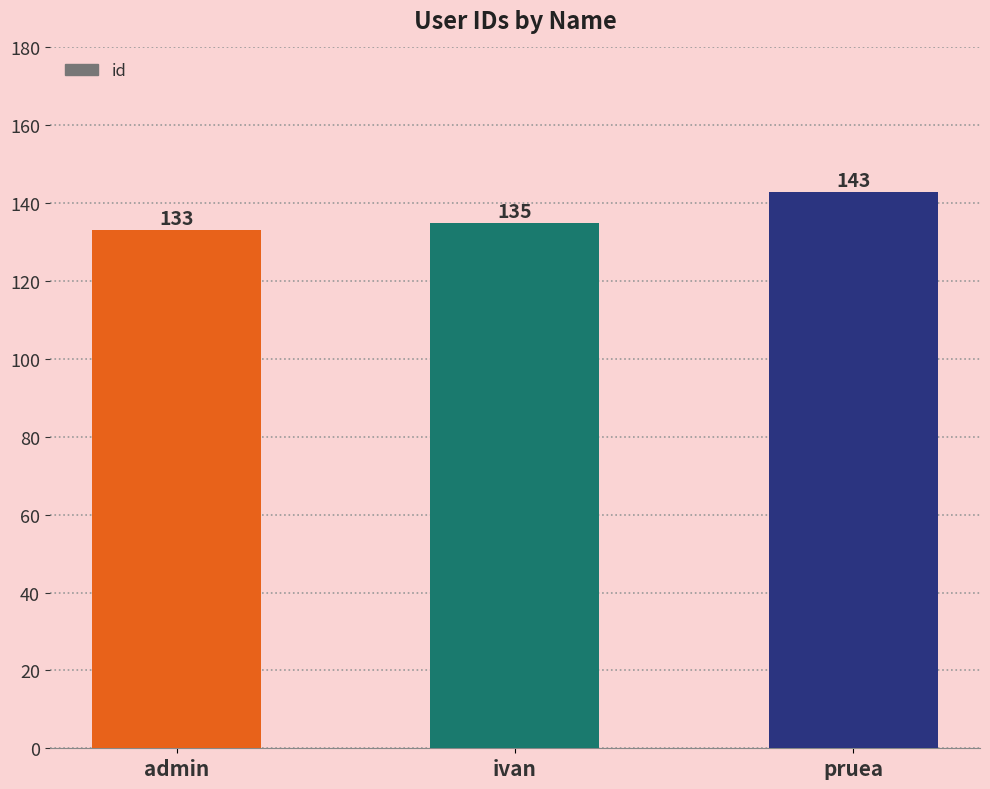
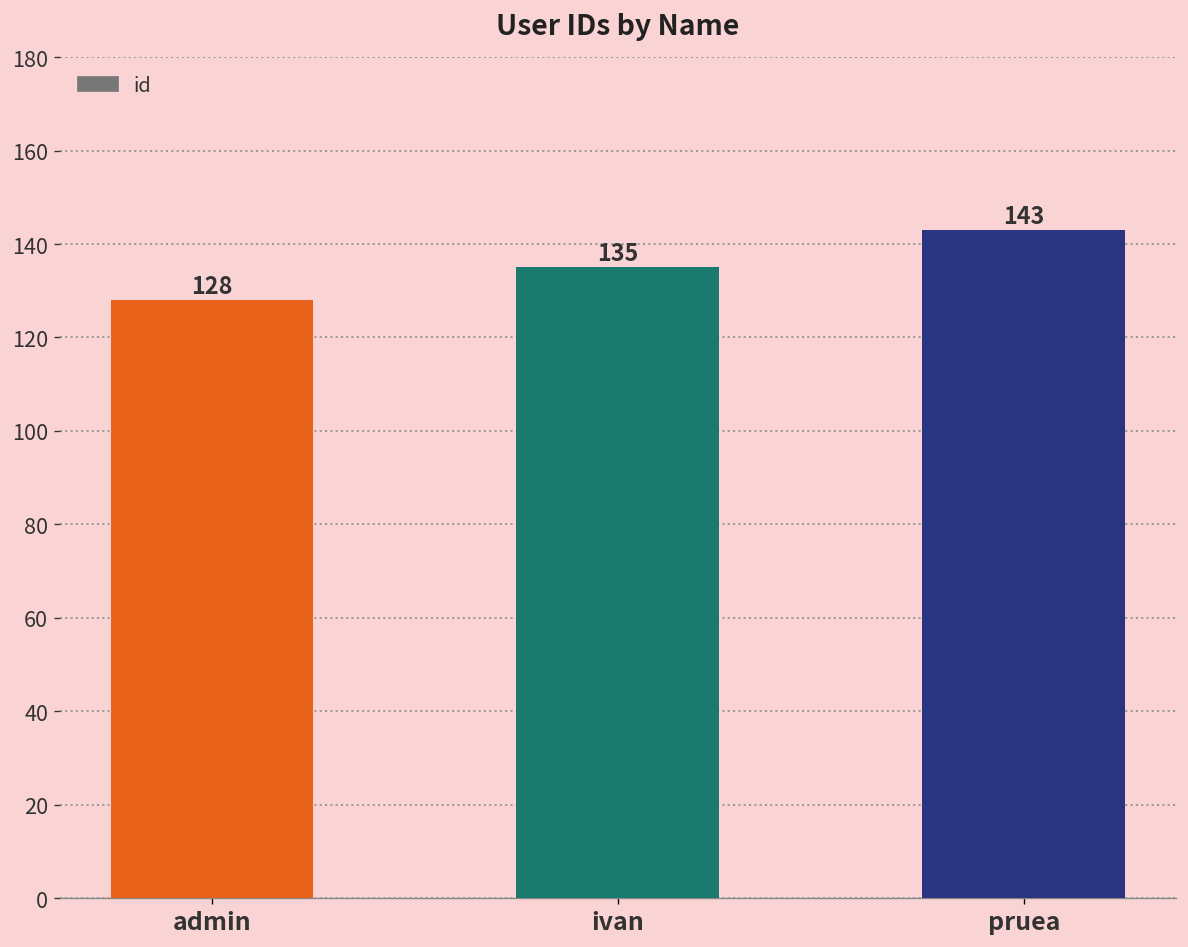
admin: 133 -> 128
